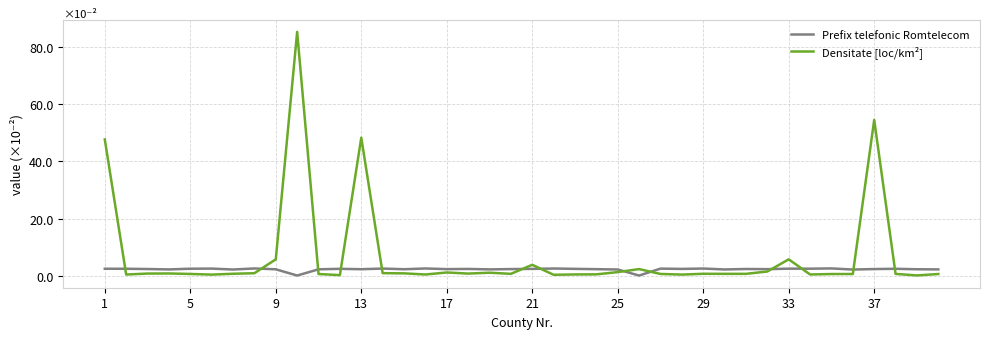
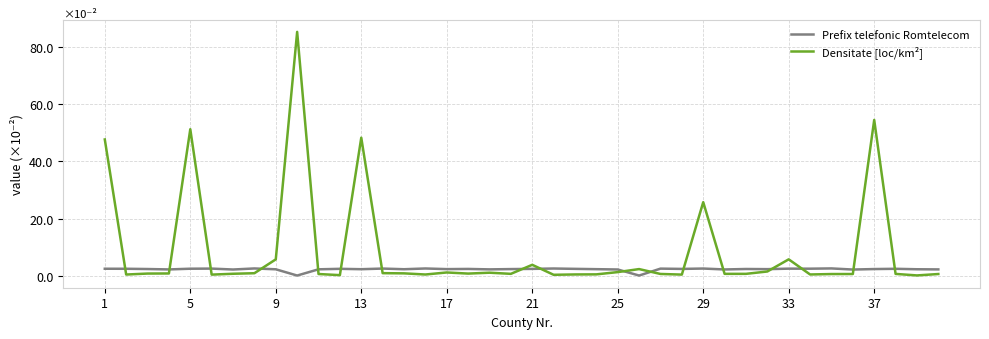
Densitate [loc/km²], 5: 1 -> 51
Densitate [loc/km²], 29: 1 -> 26
